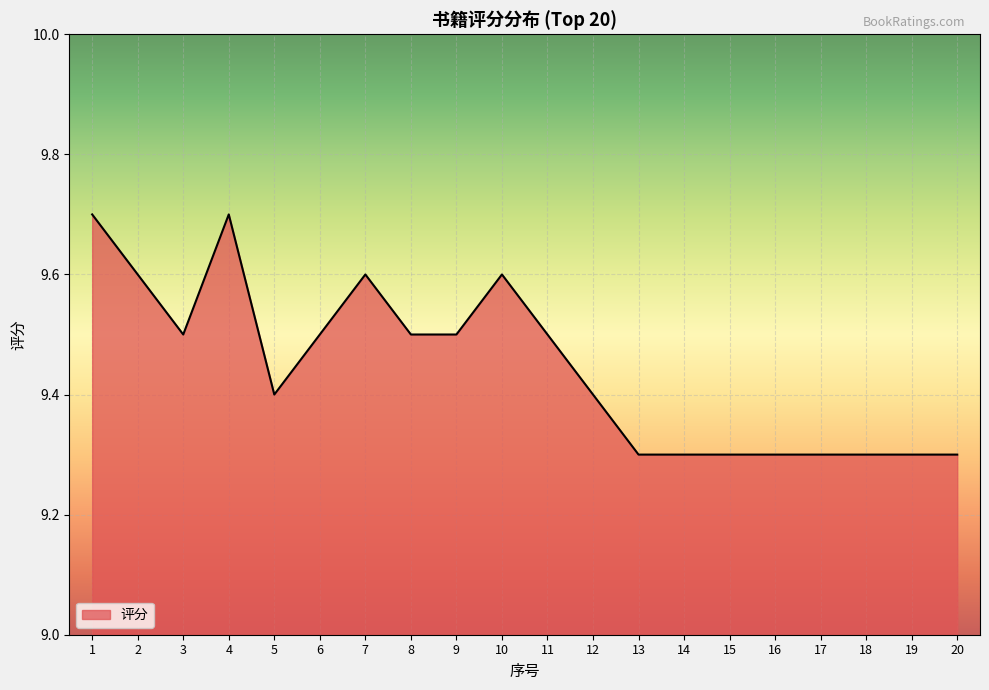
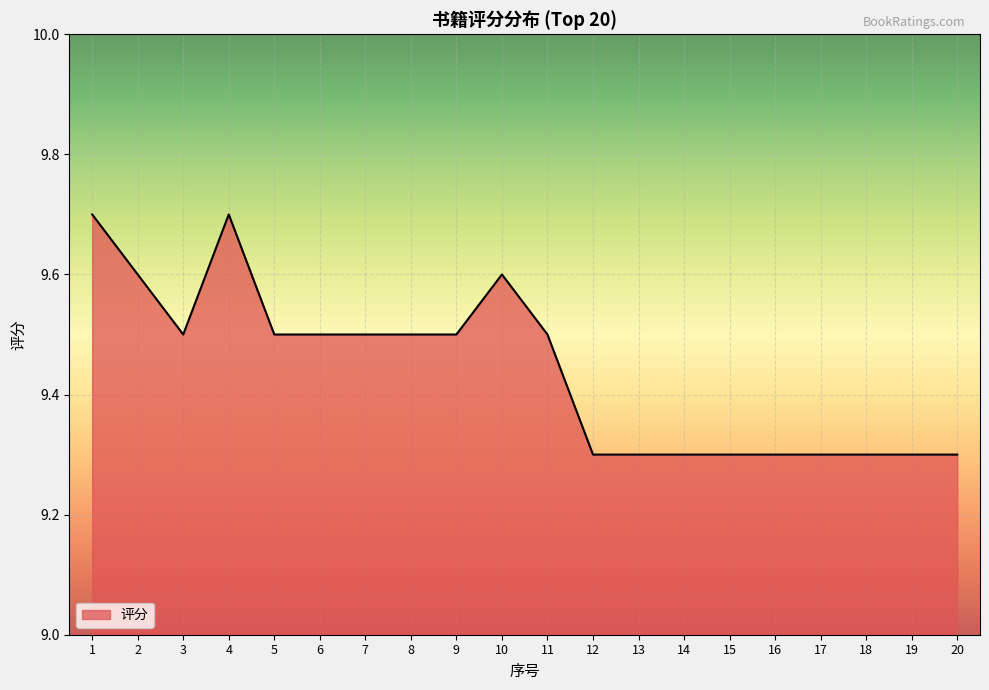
5: 9.4 -> 9.5
7: 9.6 -> 9.5
12: 9.4 -> 9.3
